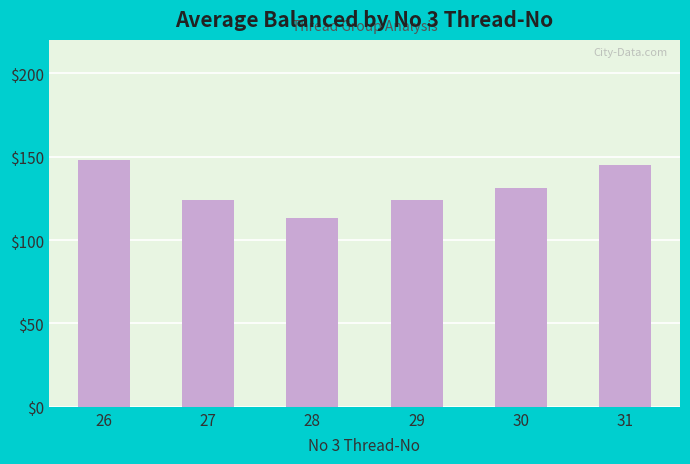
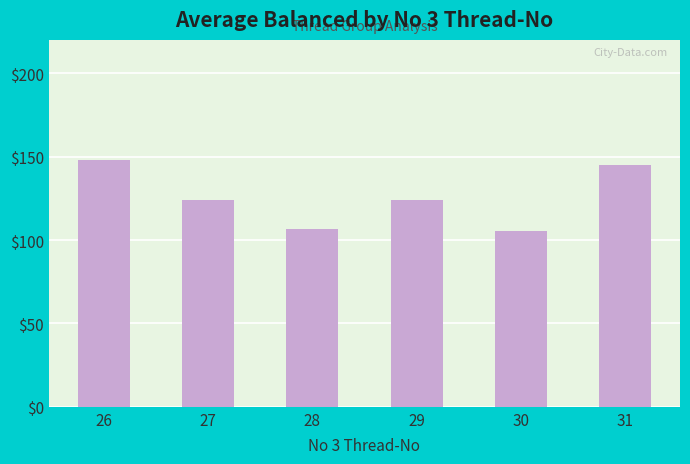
28: $113 -> $107
30: $131 -> $106
